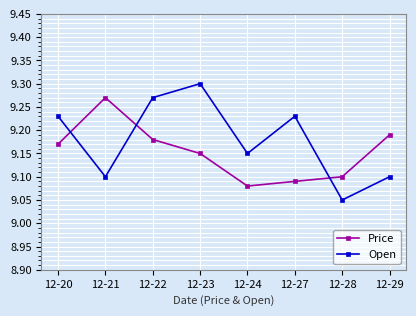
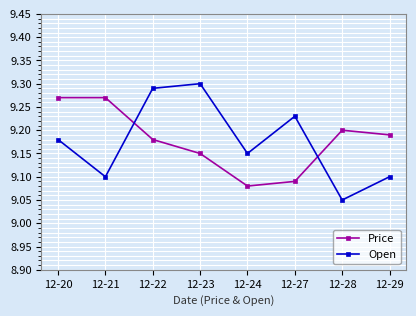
Price, 12-20: 9.17 -> 9.27
Open, 12-20: 9.23 -> 9.18
Open, 12-22: 9.27 -> 9.29
Price, 12-28: 9.1 -> 9.2
